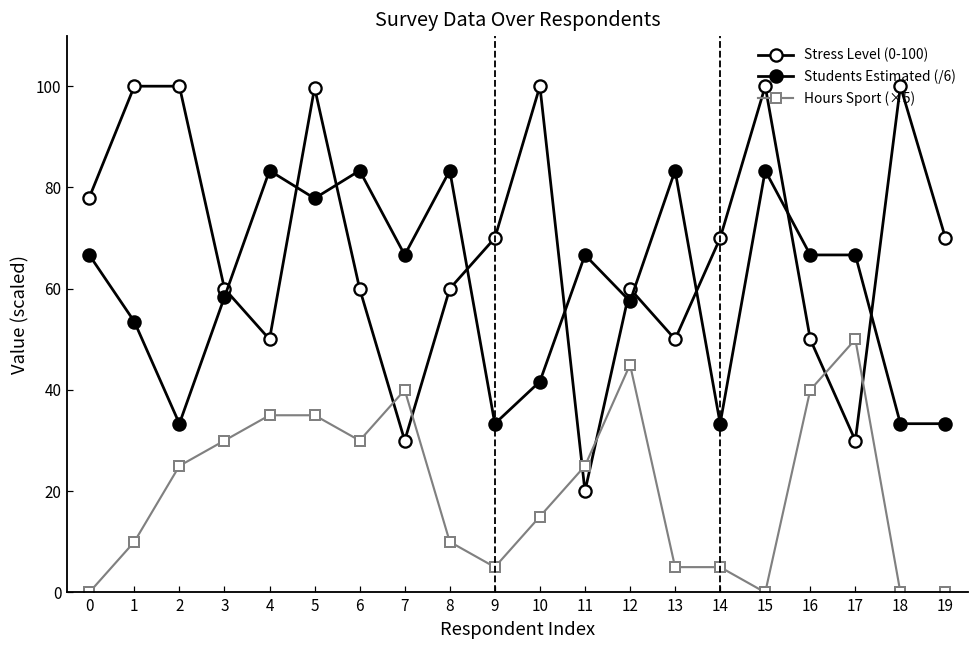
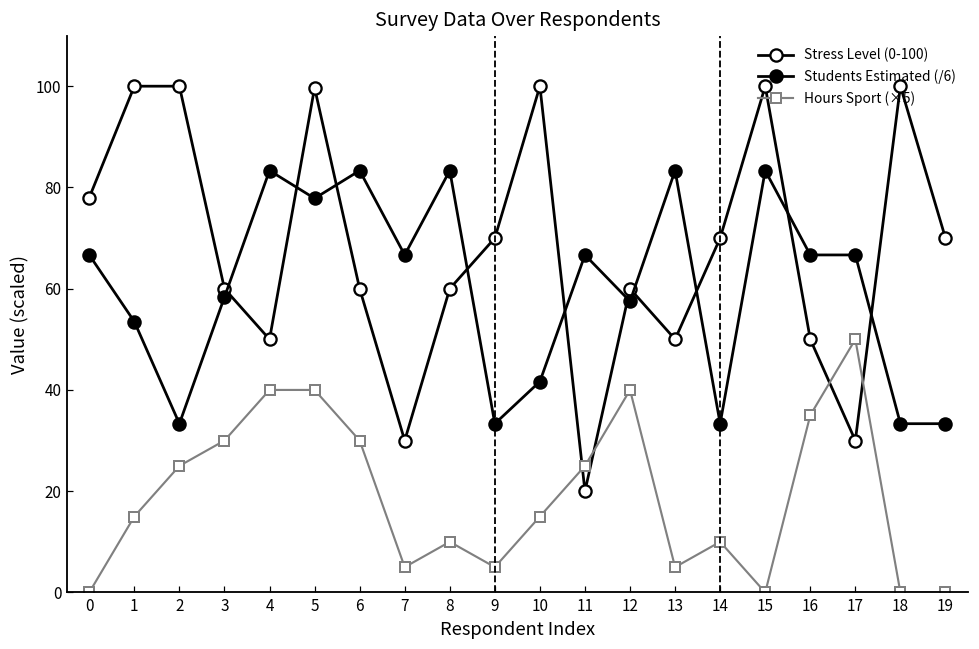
Hours Sport (×5), 1: 10 -> 15
Hours Sport (×5), 4: 35 -> 40
Hours Sport (×5), 5: 35 -> 40
Hours Sport (×5), 7: 40 -> 5
Hours Sport (×5), 12: 45 -> 40
Hours Sport (×5), 14: 5 -> 10
Hours Sport (×5), 16: 40 -> 35
